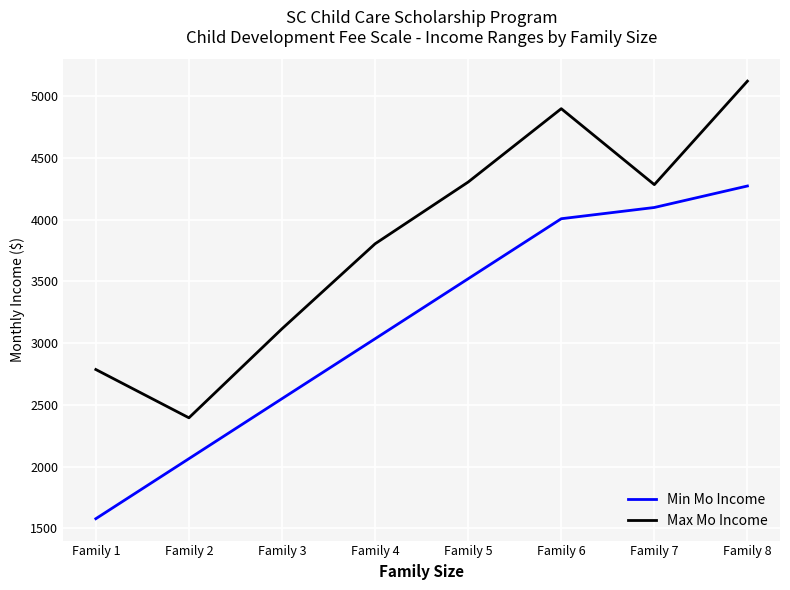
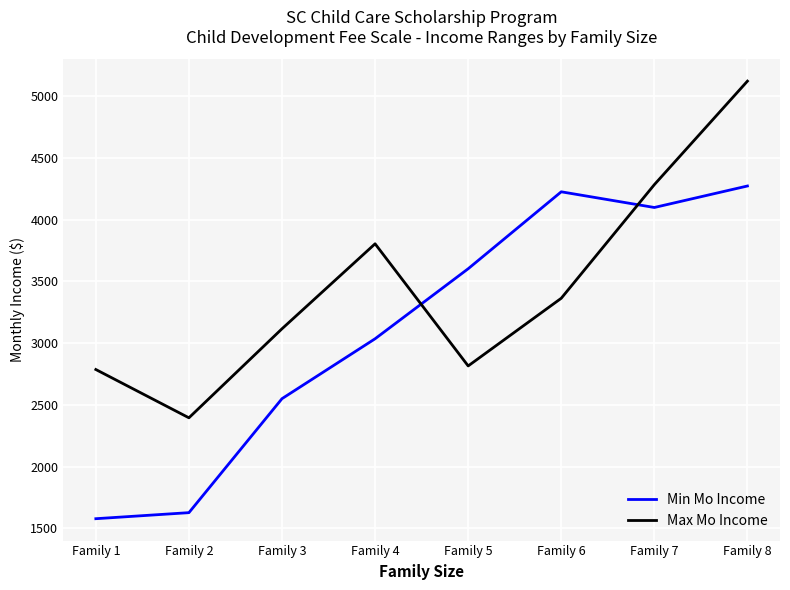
Min Mo Income, Family 2: 2070 -> 1630
Min Mo Income, Family 5: 3520 -> 3600
Max Mo Income, Family 5: 4310 -> 2820
Min Mo Income, Family 6: 4010 -> 4230
Max Mo Income, Family 6: 4900 -> 3360
